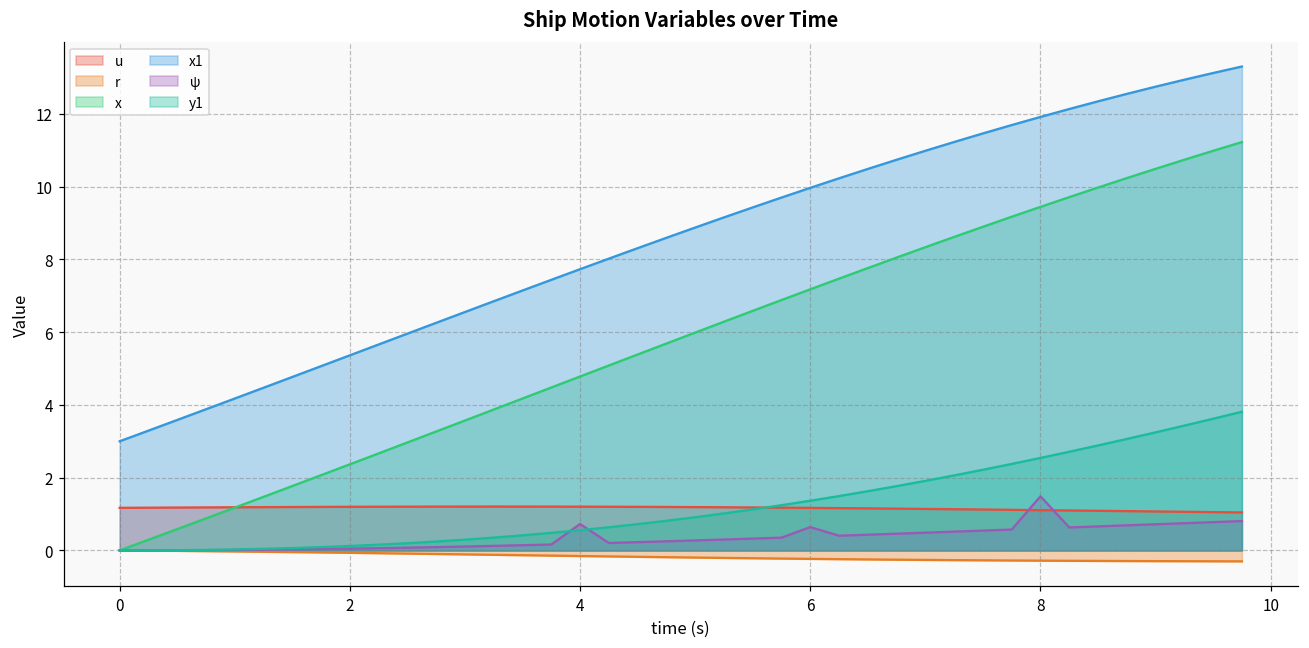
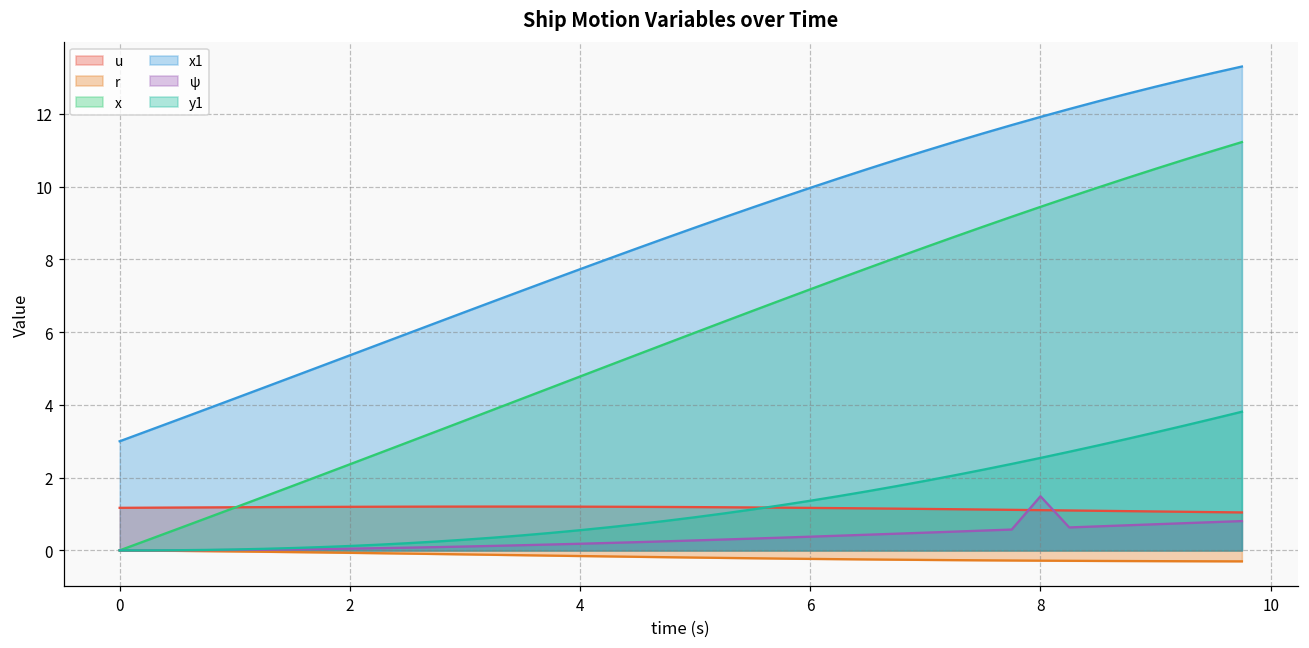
ψ, 4: 0.7 -> 0.2
ψ, 6: 0.6 -> 0.4
